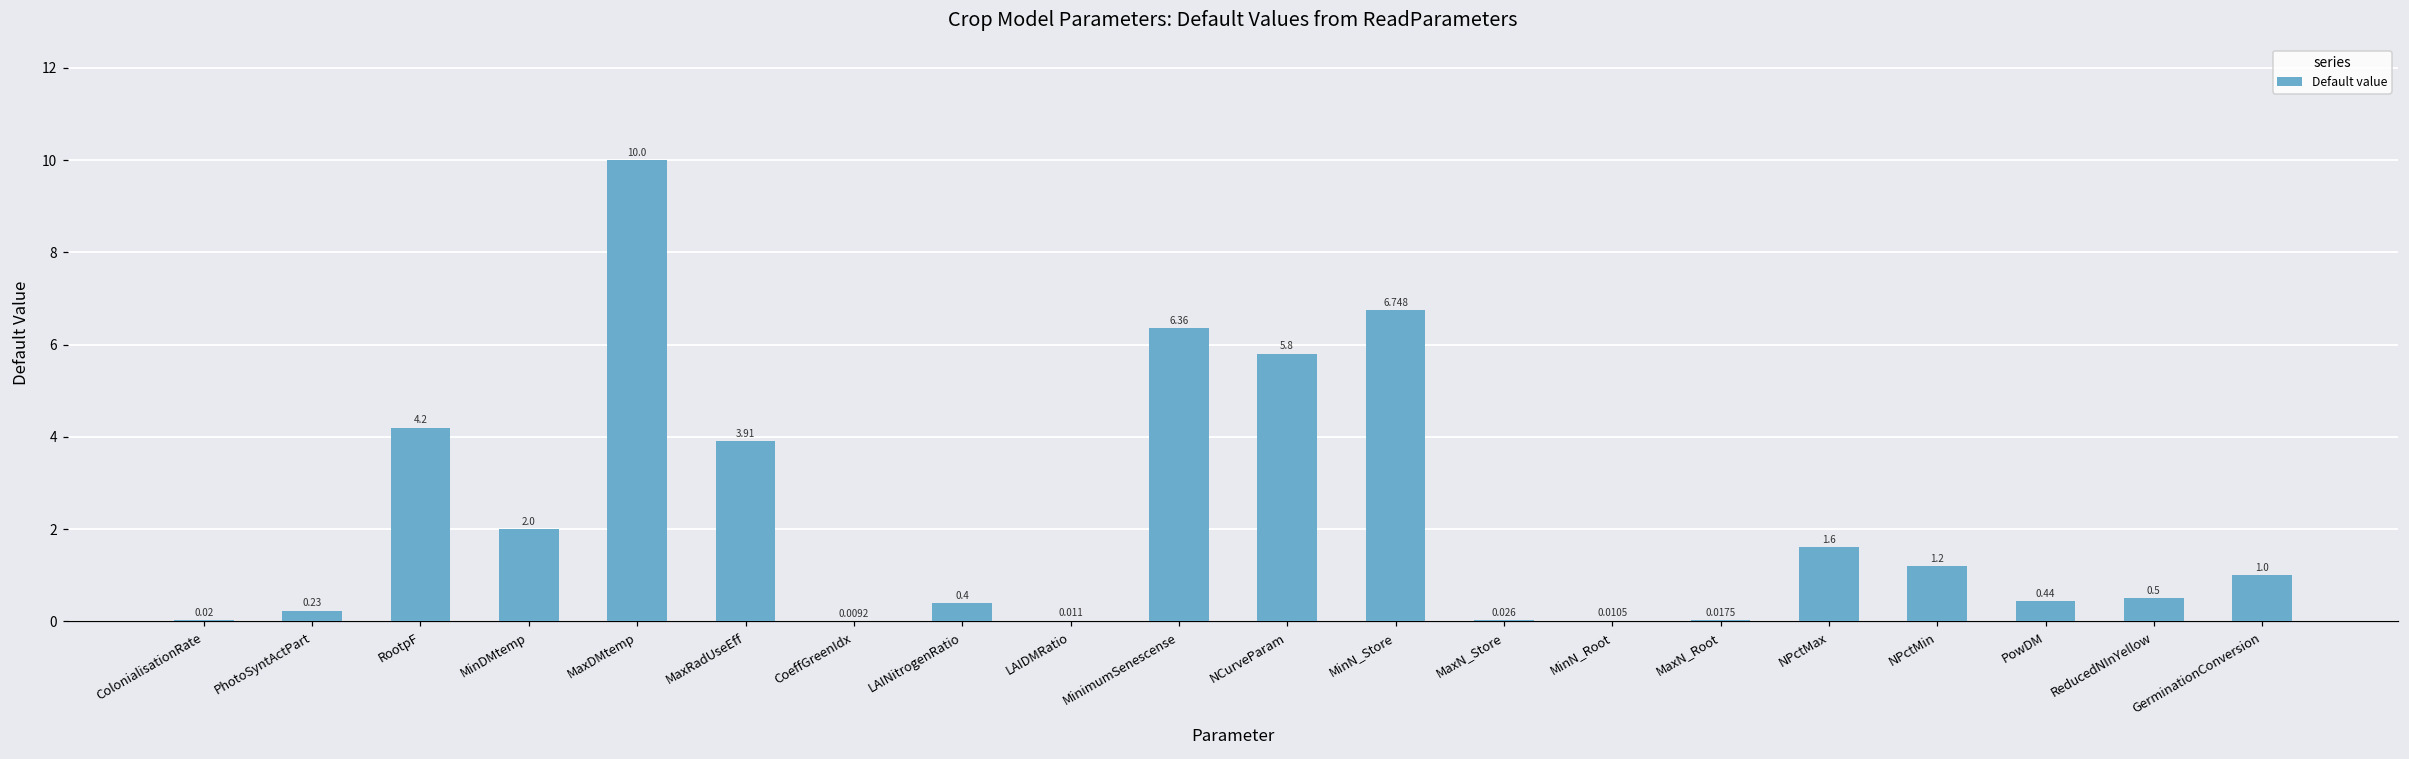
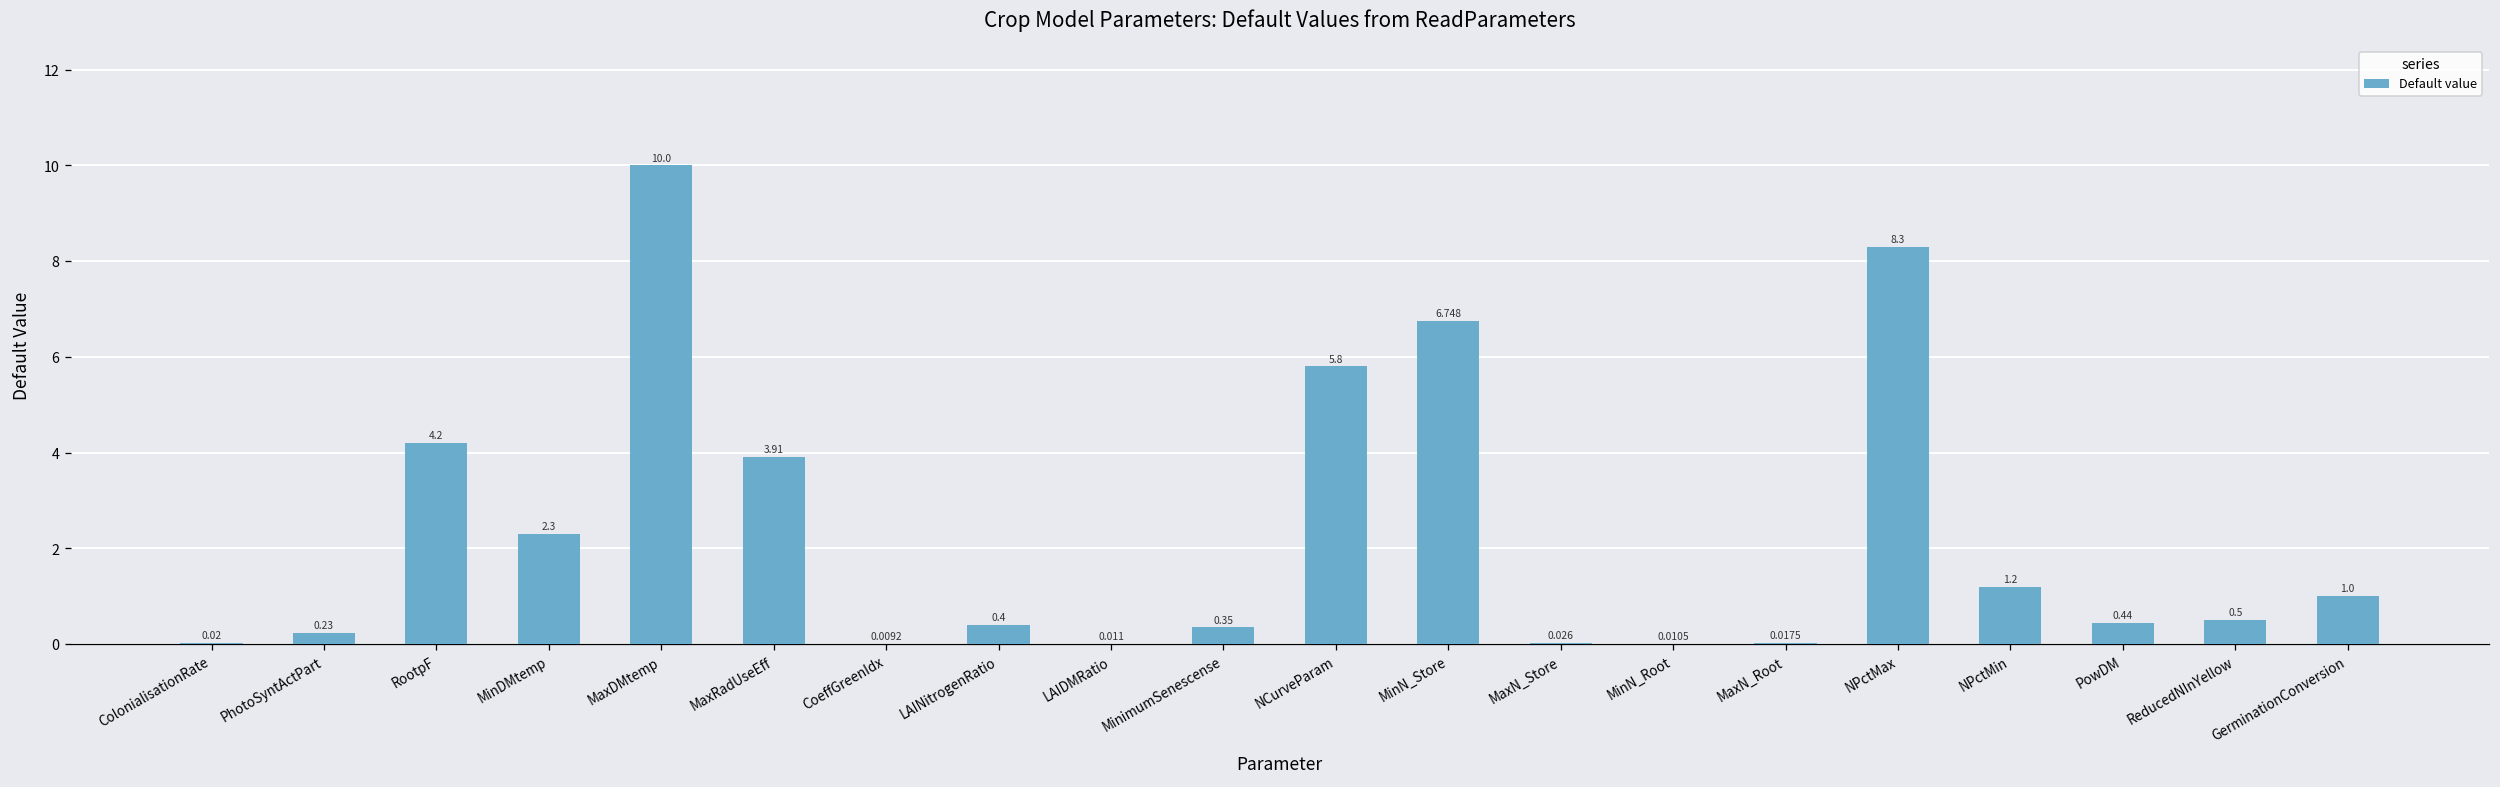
MinDMtemp: 2.0 -> 2.3
MinimumSenescense: 6.36 -> 0.35
NPctMax: 1.6 -> 8.3
